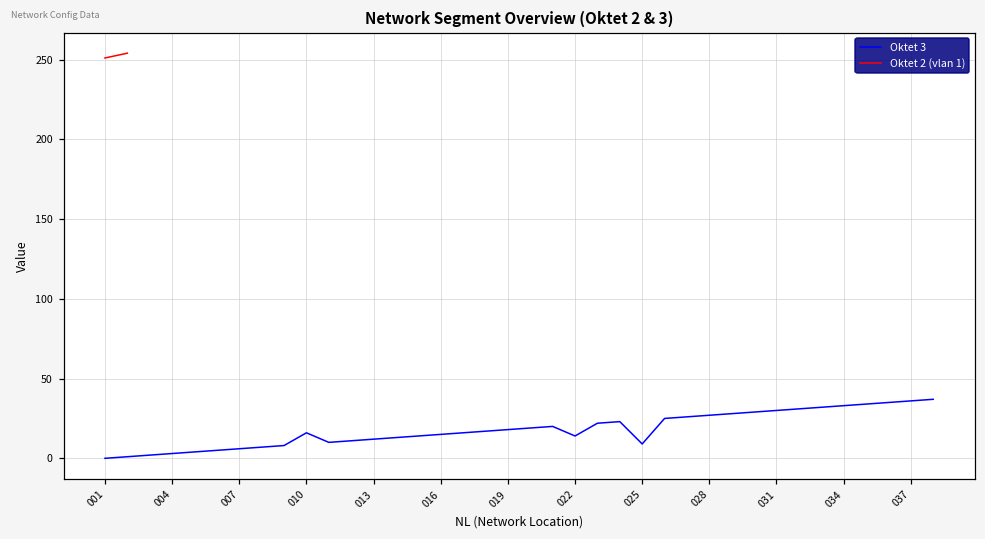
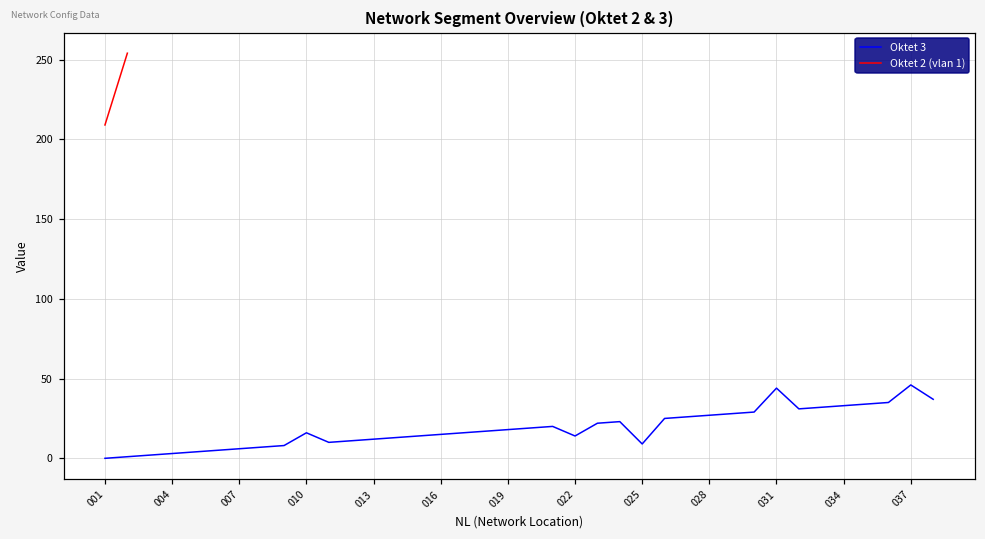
Oktet 2 (vlan 1), 001: 251 -> 209
Oktet 3, 031: 30 -> 44
Oktet 3, 037: 36 -> 46
